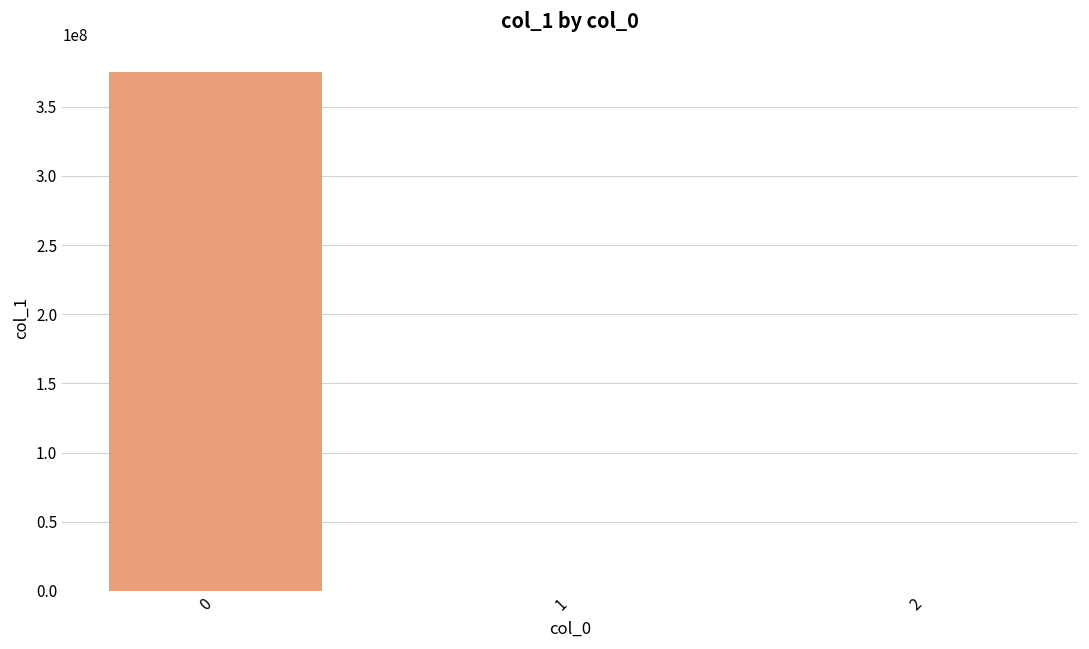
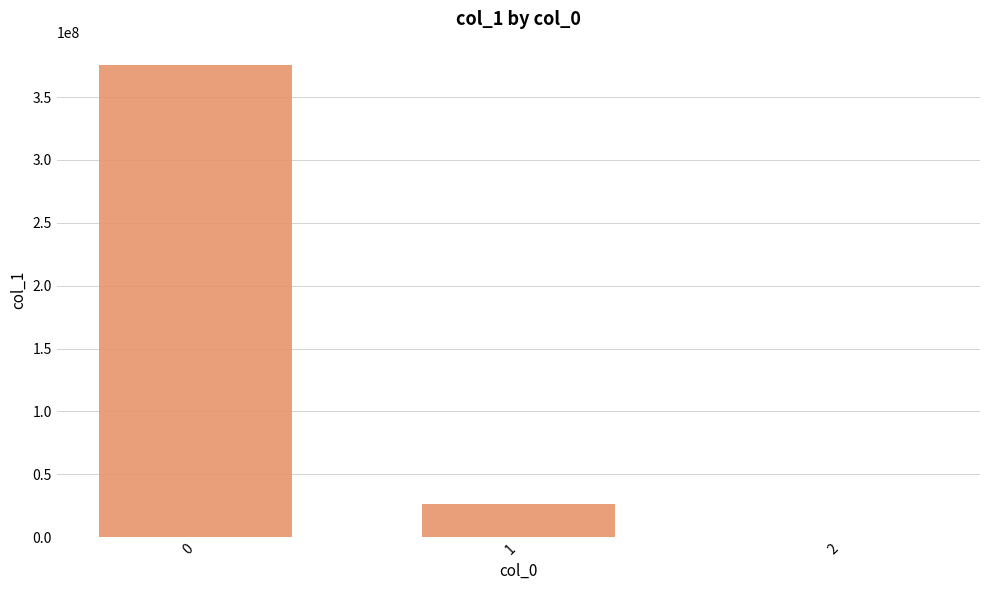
1: 0 -> 26000000
